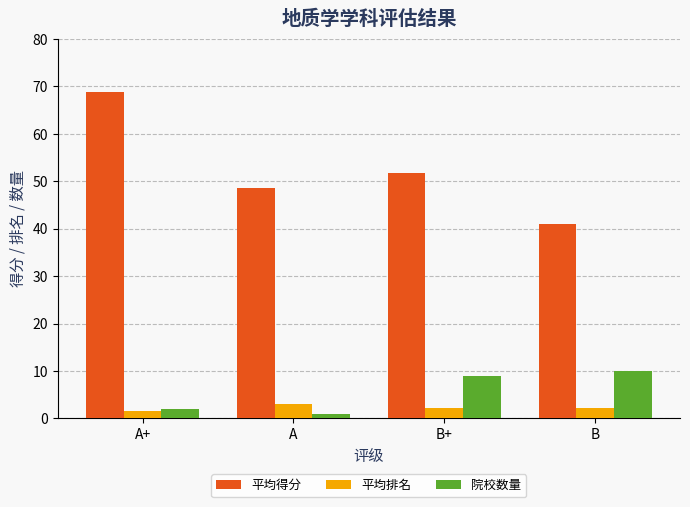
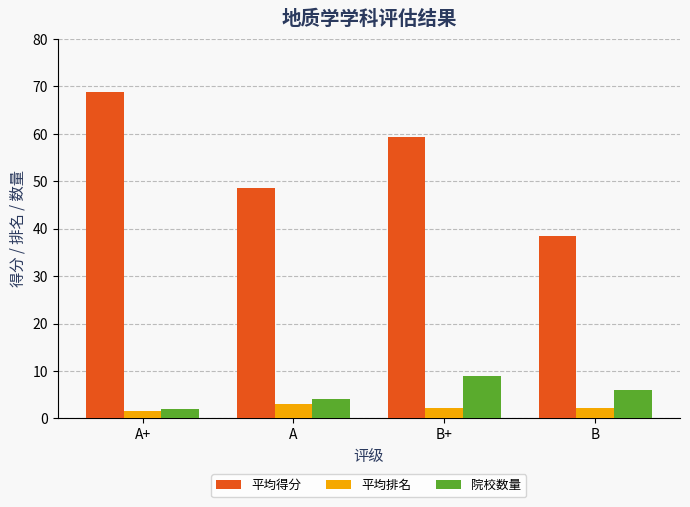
院校数量, A: 1 -> 4
平均得分, B+: 52 -> 59
平均得分, B: 41 -> 38
院校数量, B: 10 -> 6
